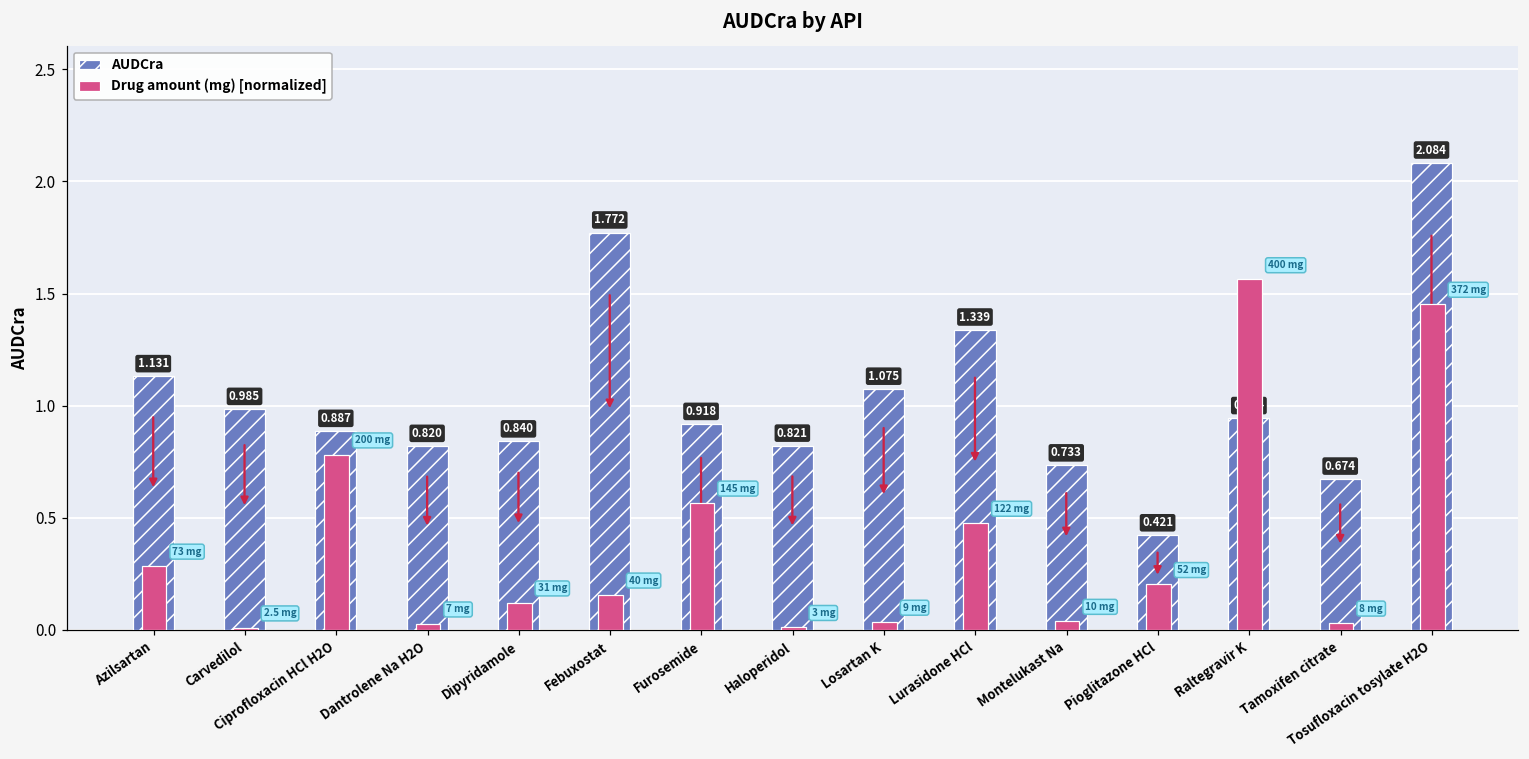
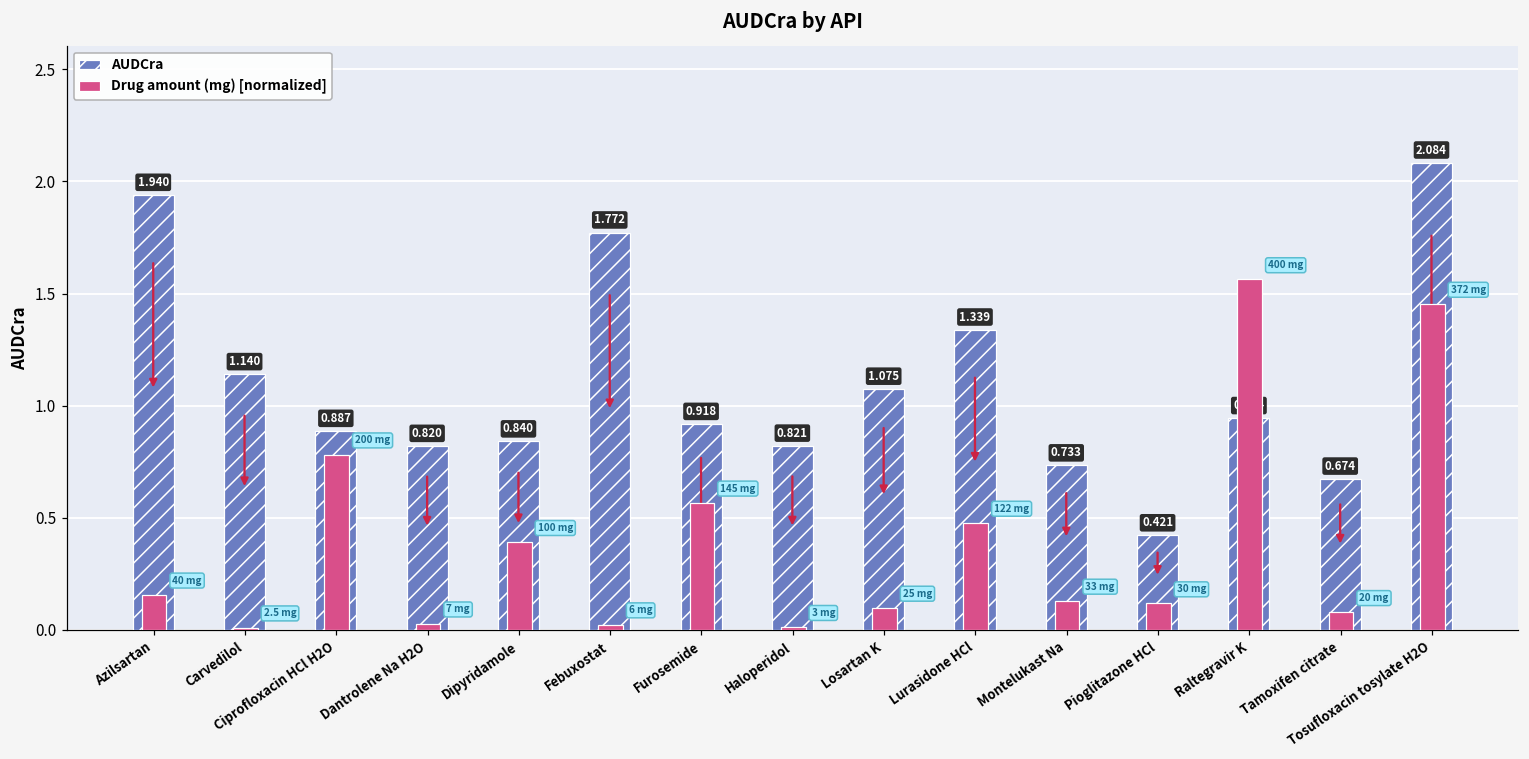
AUDCra, Azilsartan: 1.131 -> 1.940
Drug amount (mg) [normalized], Azilsartan: 73 -> 40
AUDCra, Carvedilol: 0.985 -> 1.140
Drug amount (mg) [normalized], Dipyridamole: 31 -> 100
Drug amount (mg) [normalized], Febuxostat: 40 -> 6
Drug amount (mg) [normalized], Losartan K: 9 -> 25
Drug amount (mg) [normalized], Montelukast Na: 10 -> 33
Drug amount (mg) [normalized], Pioglitazone HCl: 52 -> 30
Drug amount (mg) [normalized], Tamoxifen citrate: 8 -> 20
